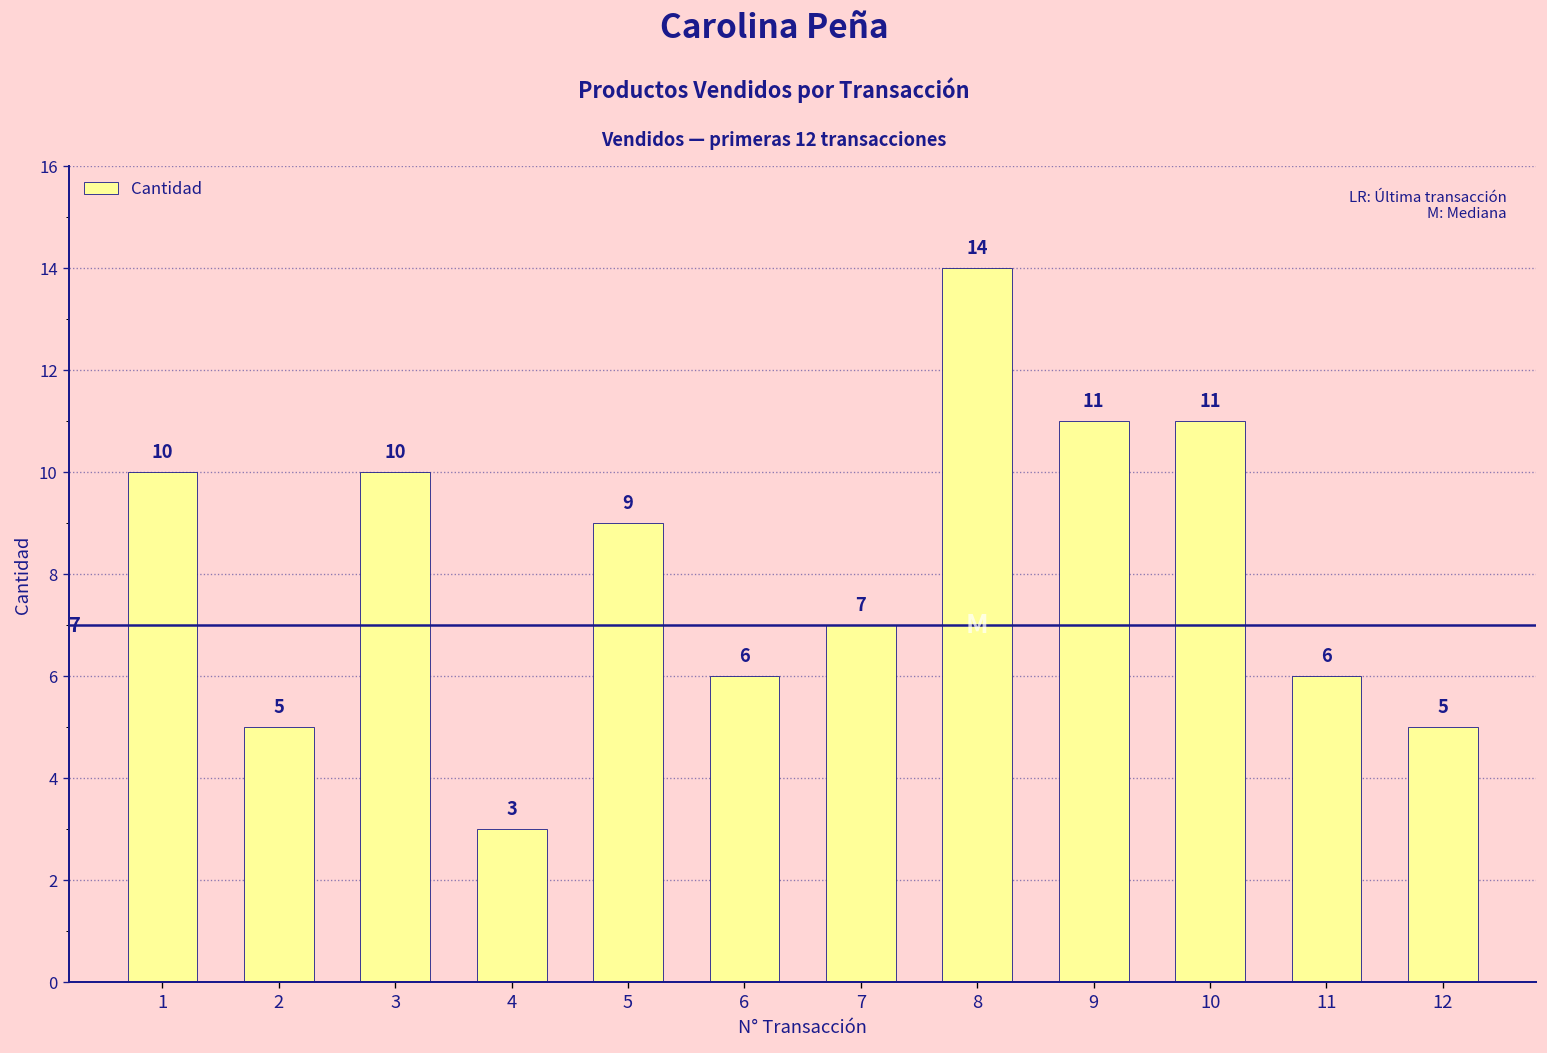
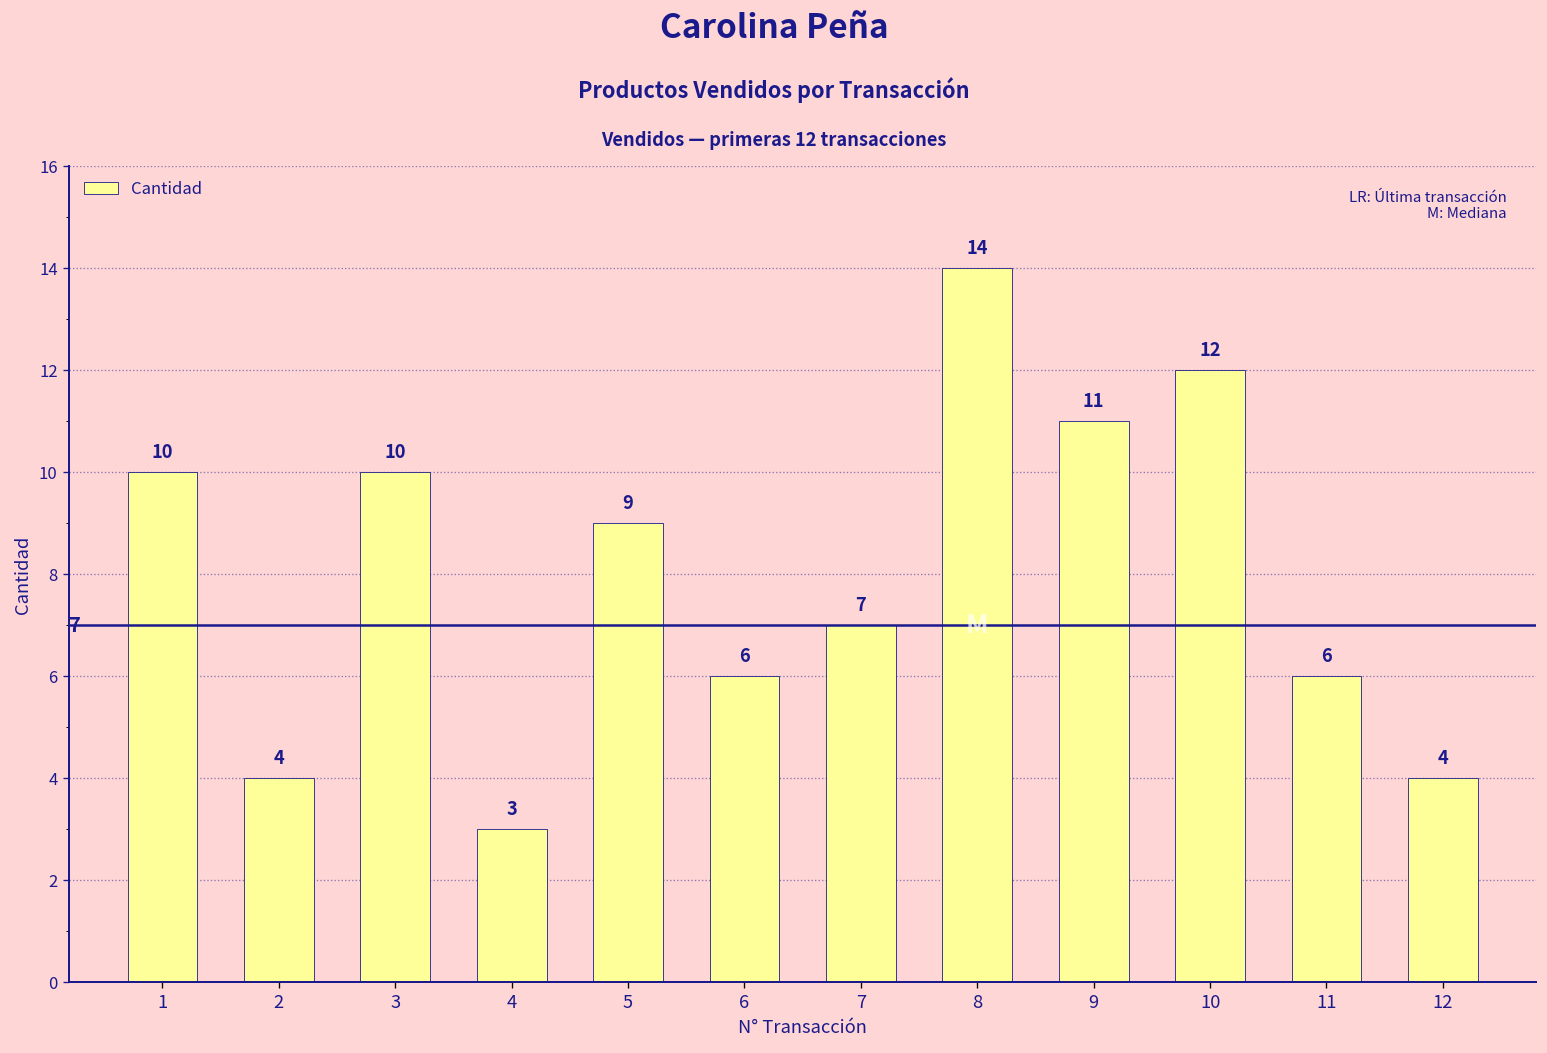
2: 5 -> 4
10: 11 -> 12
12: 5 -> 4
